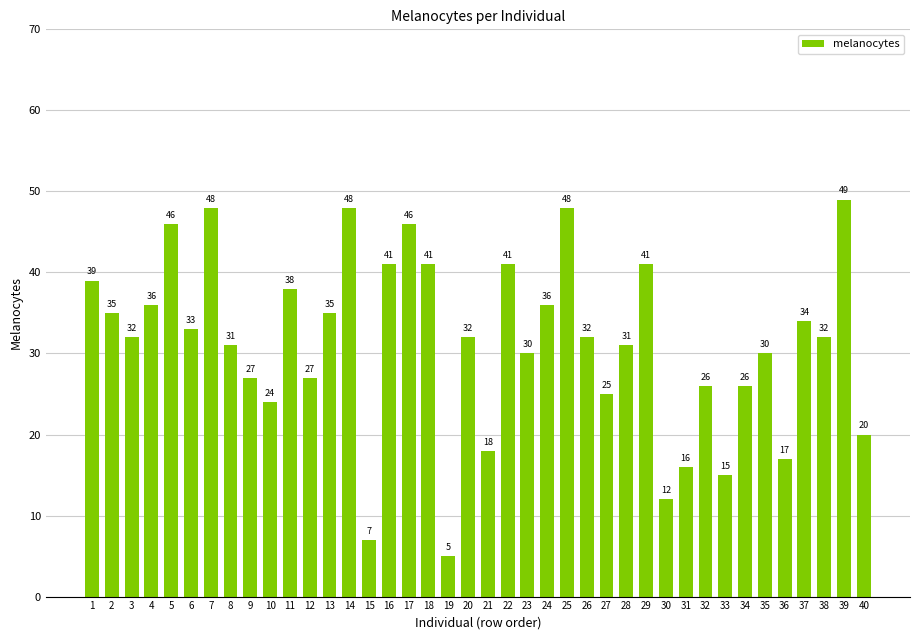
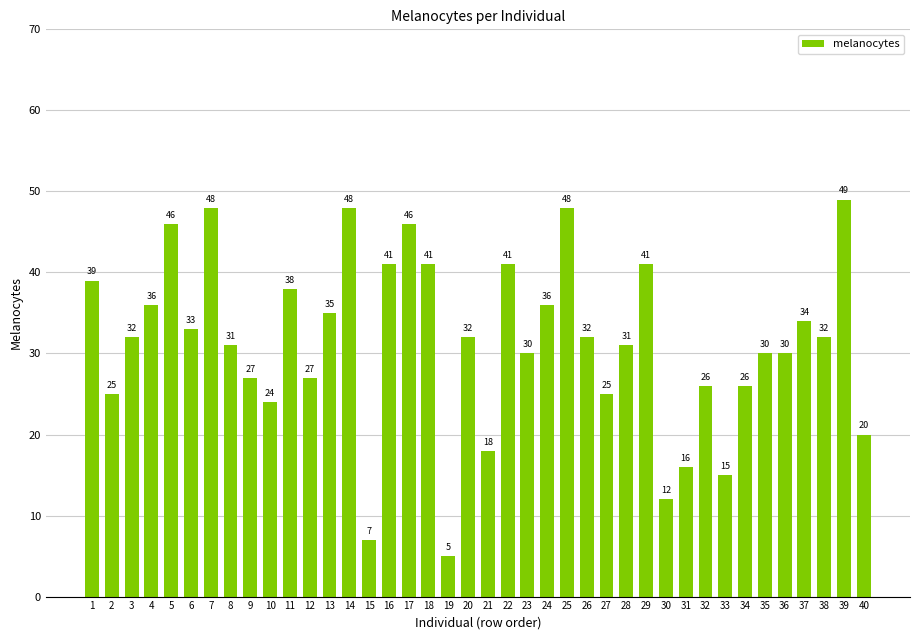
2: 35 -> 25
36: 17 -> 30
